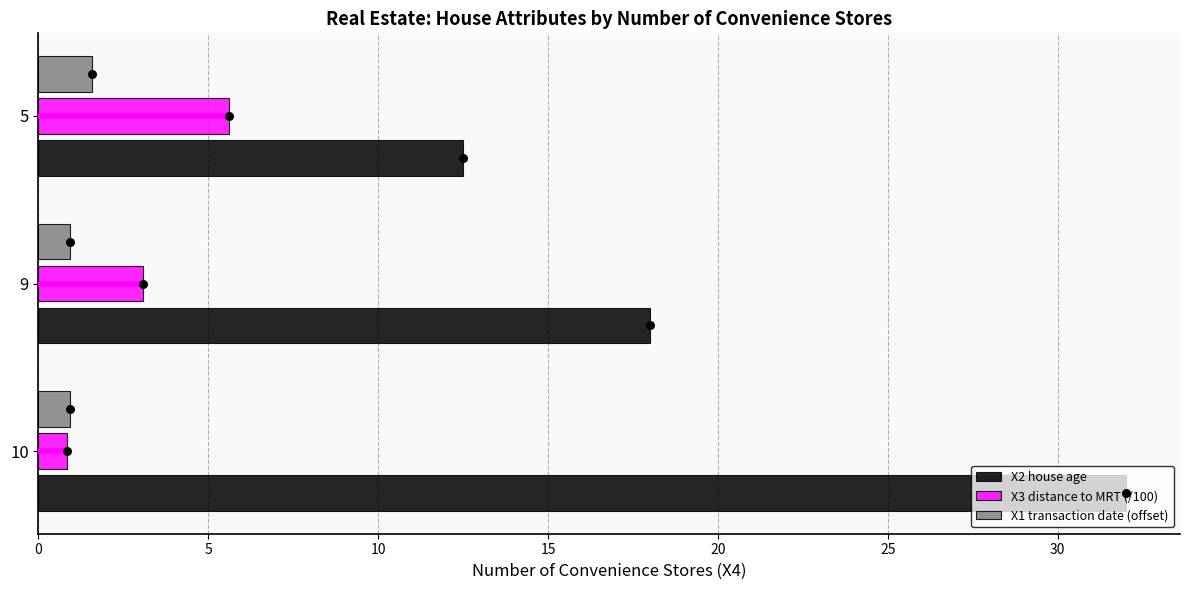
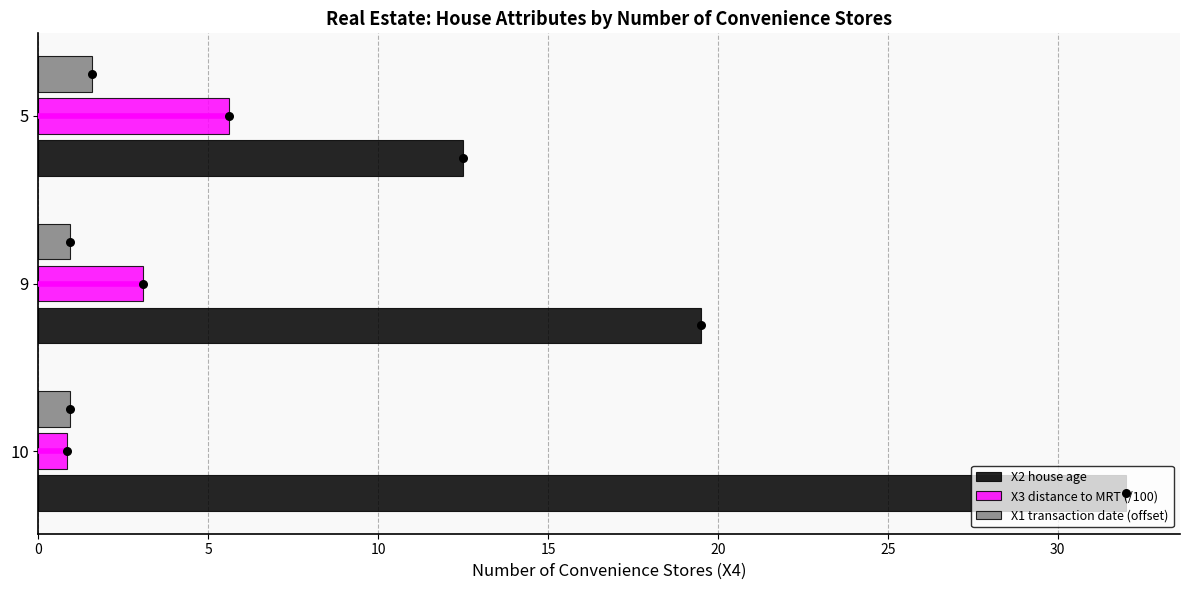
X2 house age, 9: 18.0 -> 19.5
